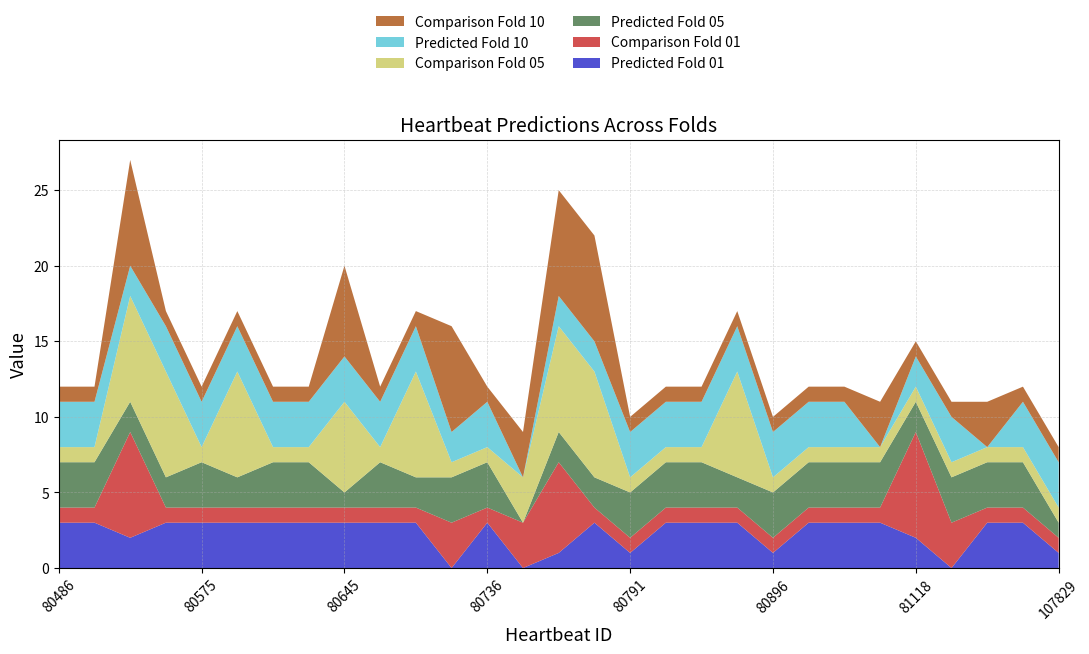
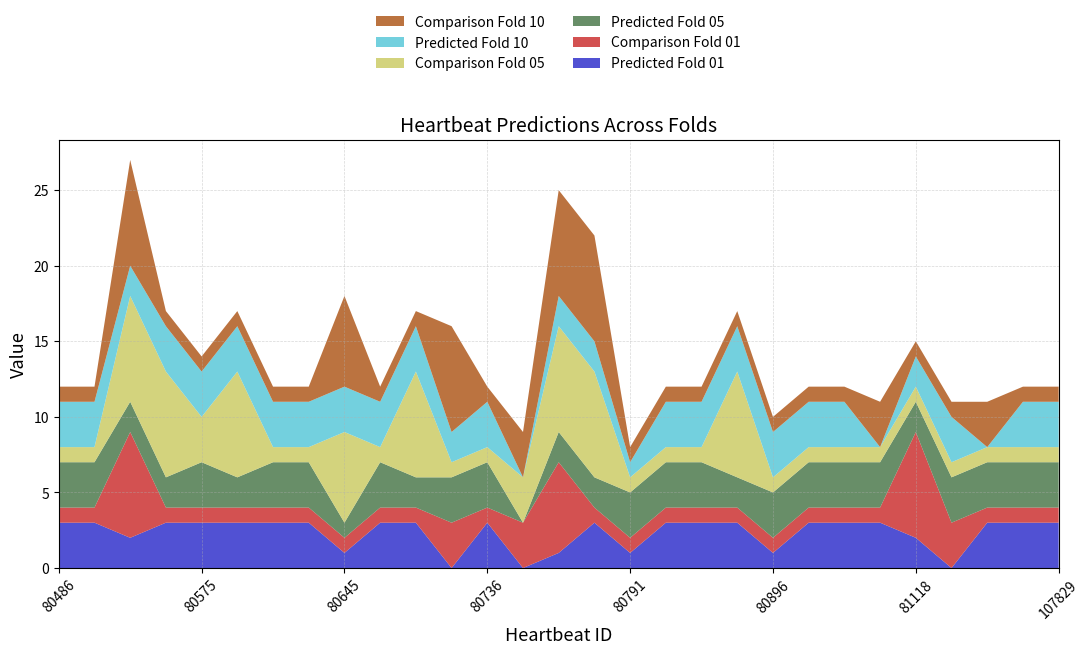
Comparison Fold 05, 80575: 1 -> 3
Predicted Fold 01, 80645: 3 -> 1
Predicted Fold 10, 80791: 3 -> 1
Predicted Fold 01, 107829: 1 -> 3
Predicted Fold 05, 107829: 1 -> 3
